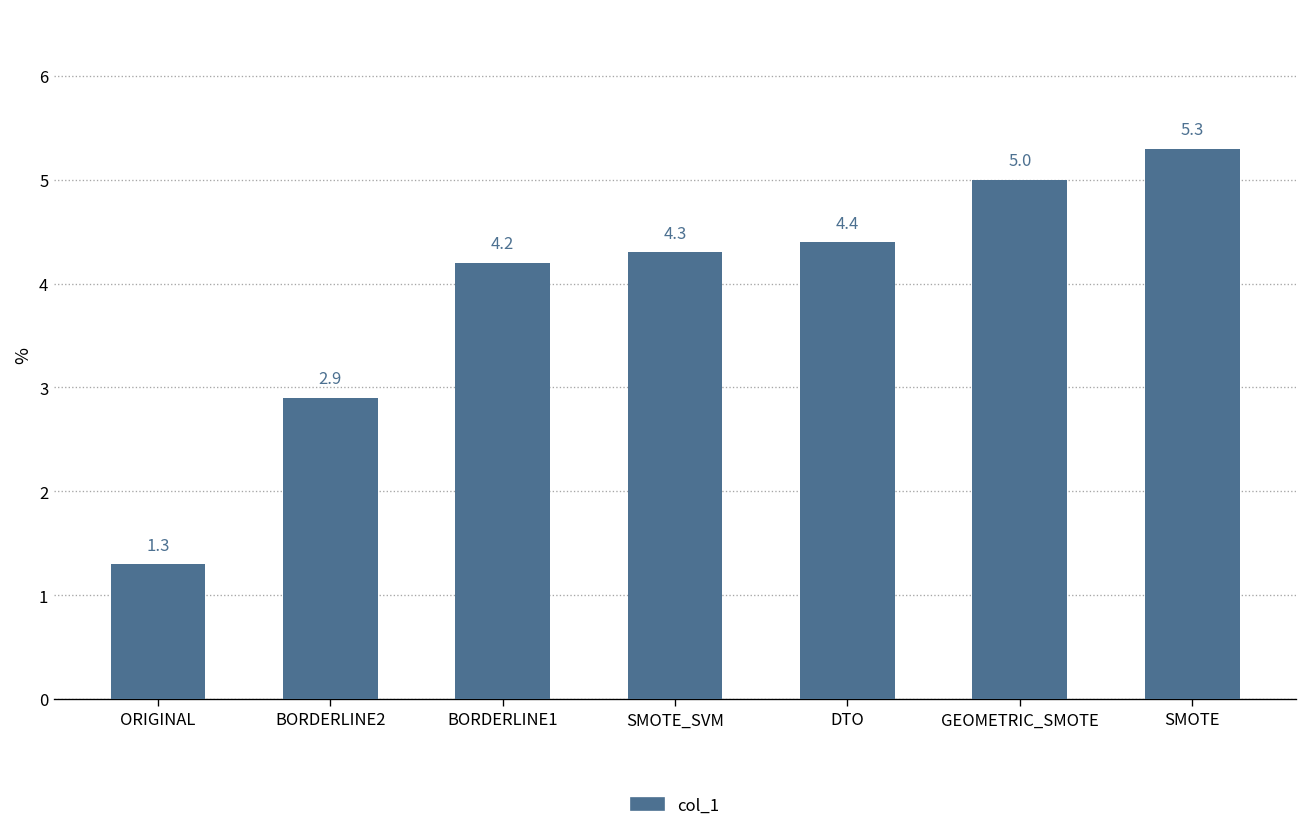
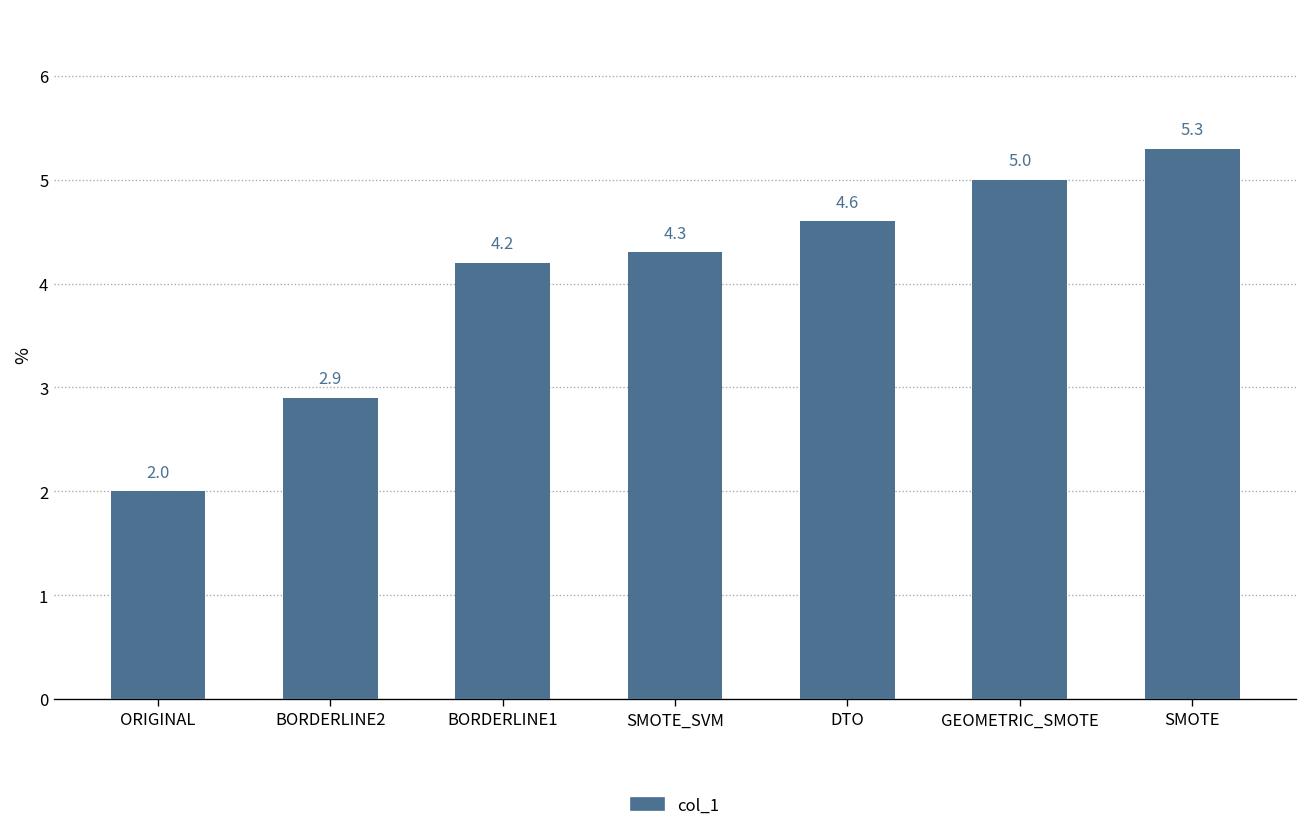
ORIGINAL: 1.3 -> 2.0
DTO: 4.4 -> 4.6
